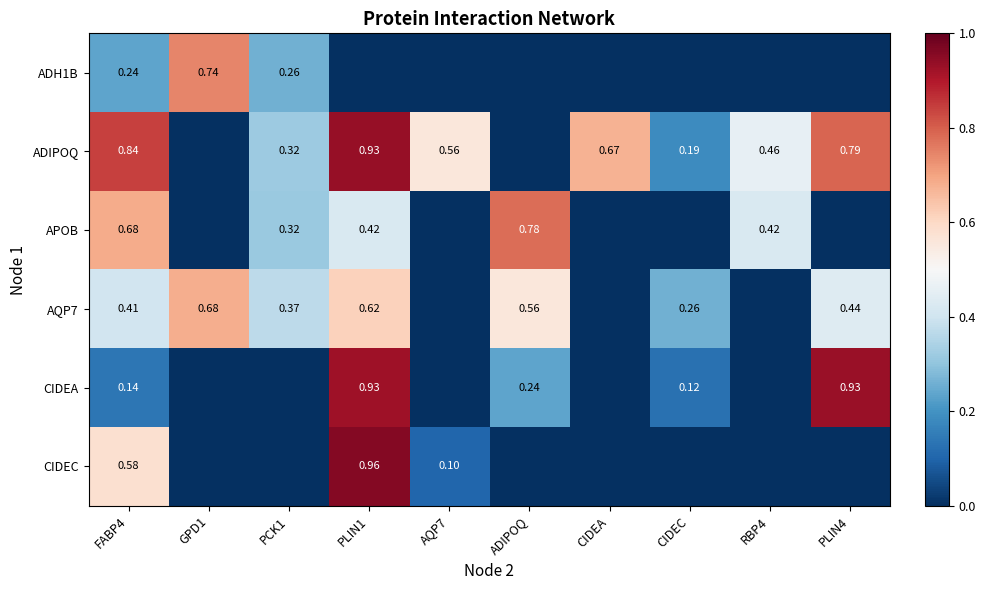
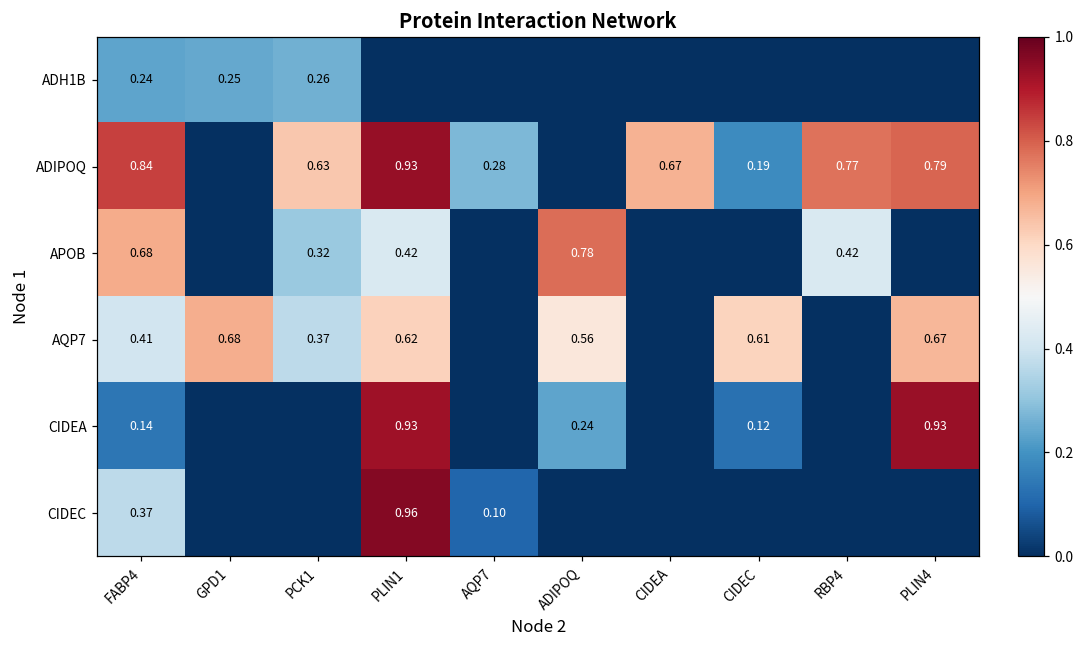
ADH1B, GPD1: 0.74 -> 0.25
ADIPOQ, PCK1: 0.32 -> 0.63
ADIPOQ, AQP7: 0.56 -> 0.28
ADIPOQ, RBP4: 0.46 -> 0.77
AQP7, CIDEC: 0.26 -> 0.61
AQP7, PLIN4: 0.44 -> 0.67
CIDEC, FABP4: 0.58 -> 0.37
